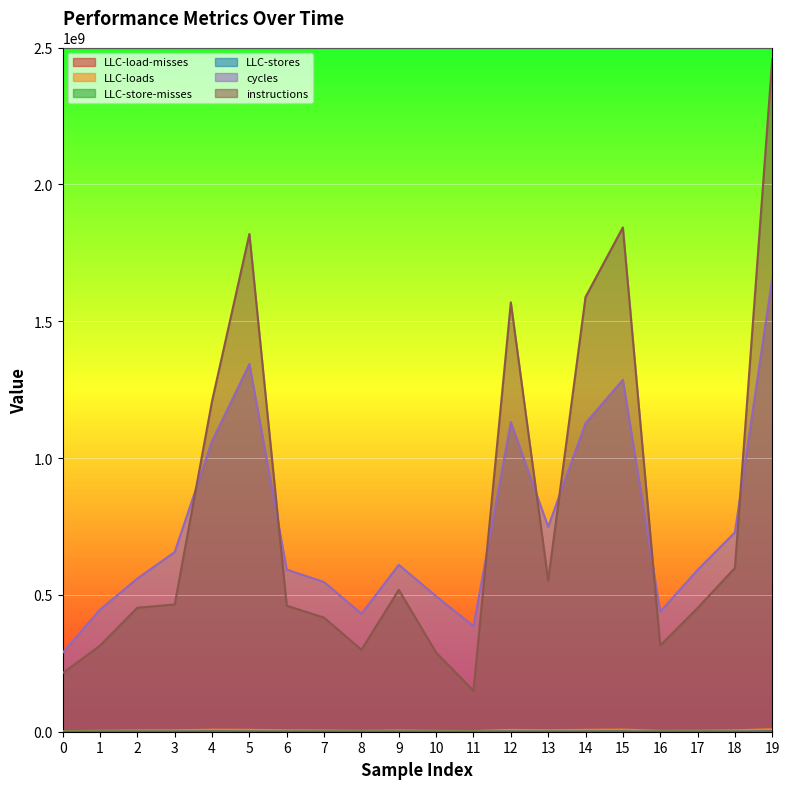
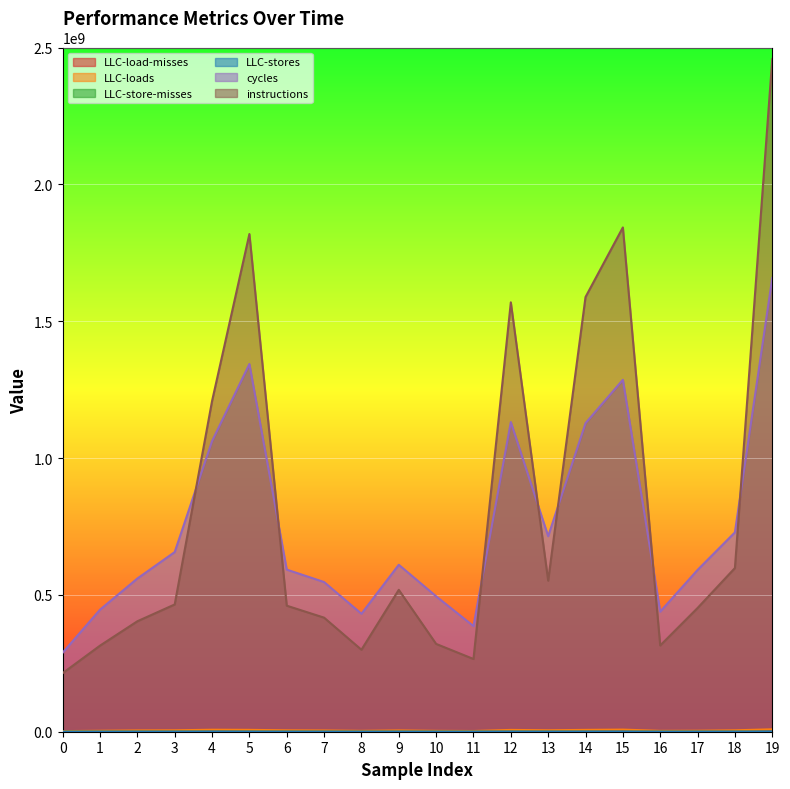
instructions, 2: 450000000 -> 400000000
instructions, 10: 290000000 -> 320000000
instructions, 11: 150000000 -> 270000000
cycles, 13: 750000000 -> 710000000
